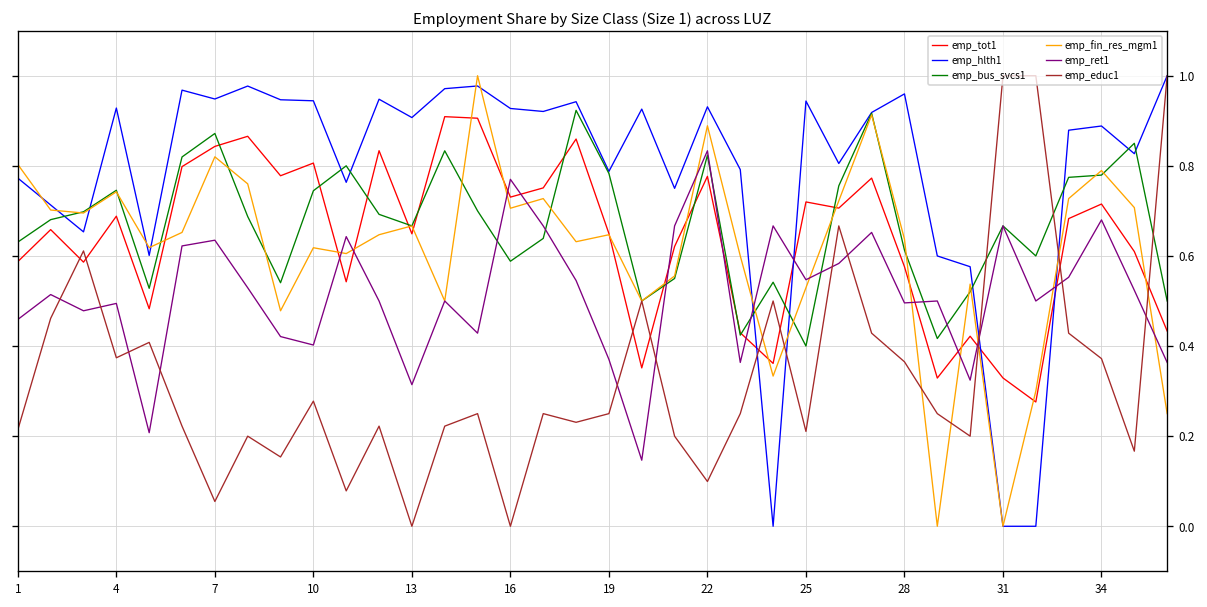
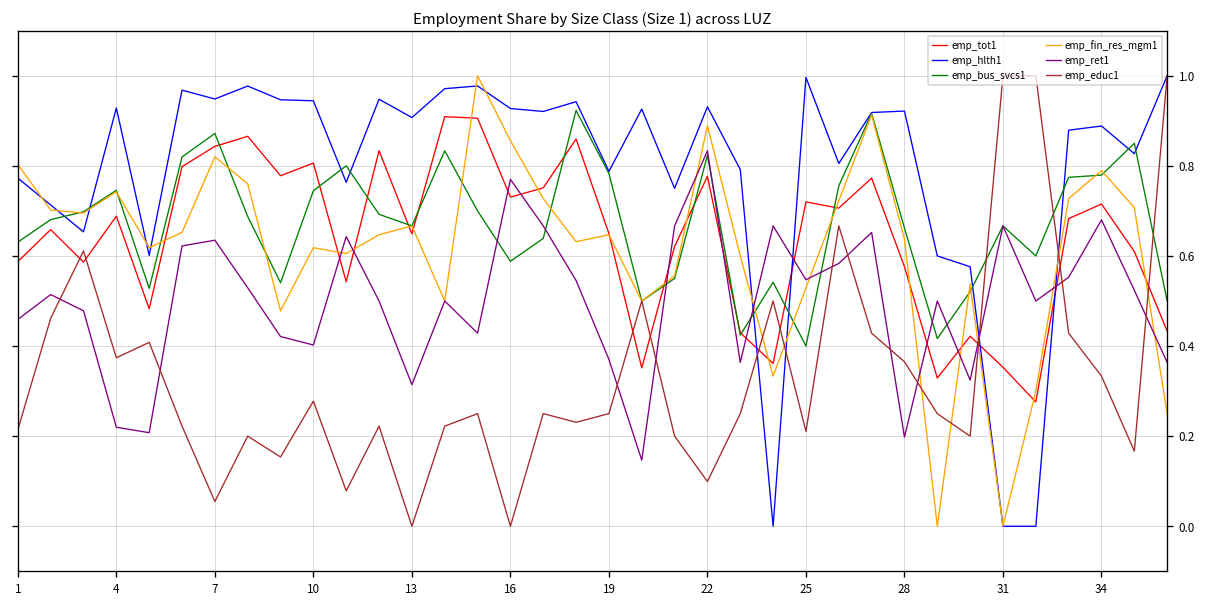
emp_ret1, 4: 0.49 -> 0.22
emp_fin_res_mgm1, 16: 0.71 -> 0.86
emp_hlth1, 25: 0.94 -> 1.00
emp_hlth1, 28: 0.96 -> 0.92
emp_bus_svcs1, 28: 0.61 -> 0.66
emp_ret1, 28: 0.50 -> 0.20
emp_tot1, 31: 0.33 -> 0.35
emp_educ1, 34: 0.37 -> 0.33
